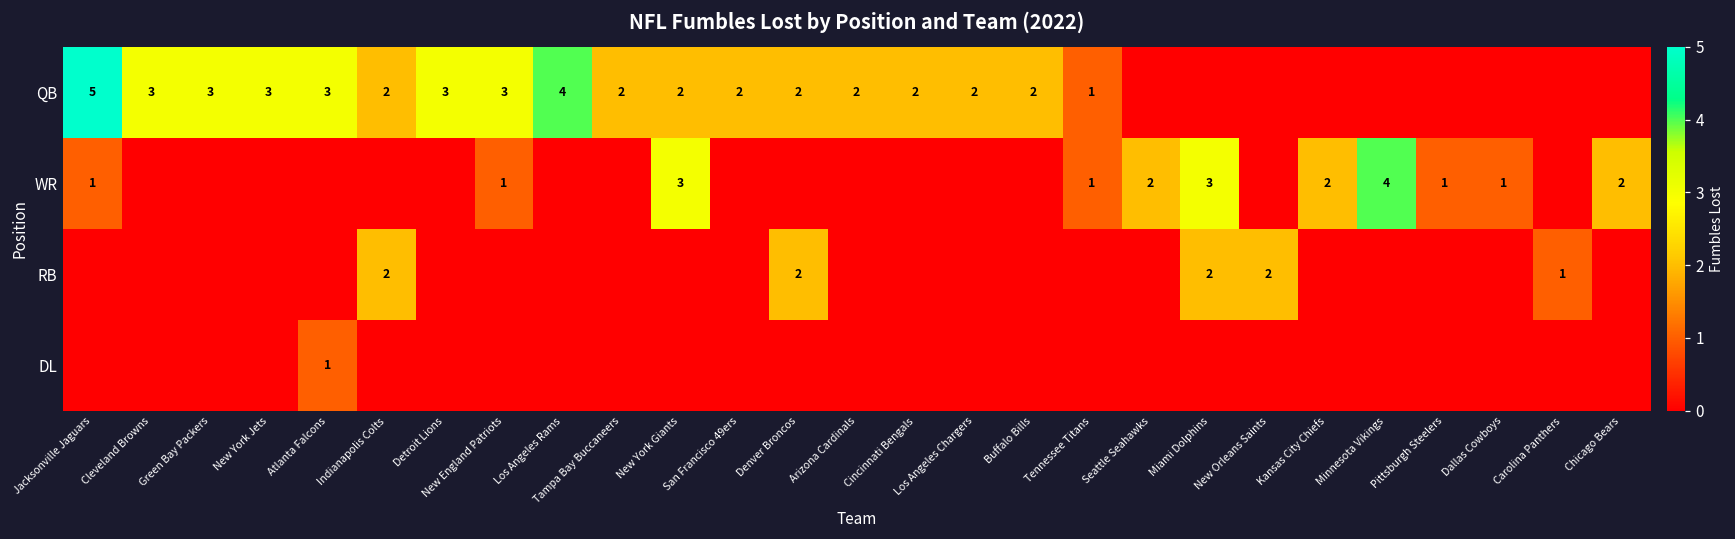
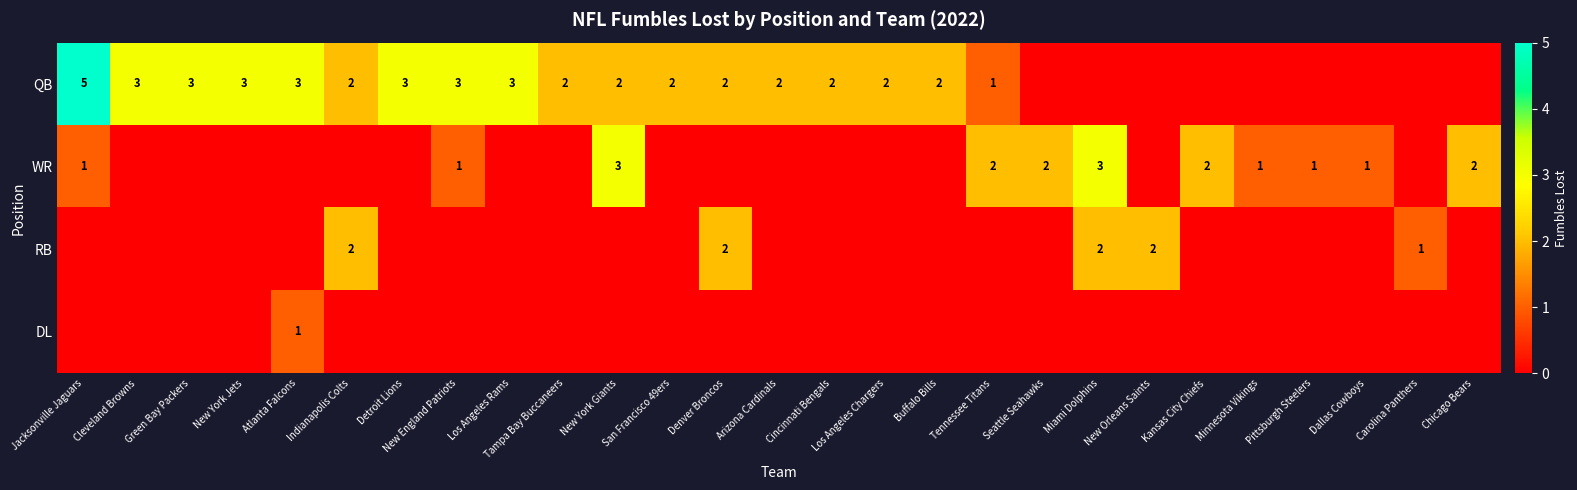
QB, Los Angeles Rams: 4 -> 3
WR, Tennessee Titans: 1 -> 2
WR, Minnesota Vikings: 4 -> 1
